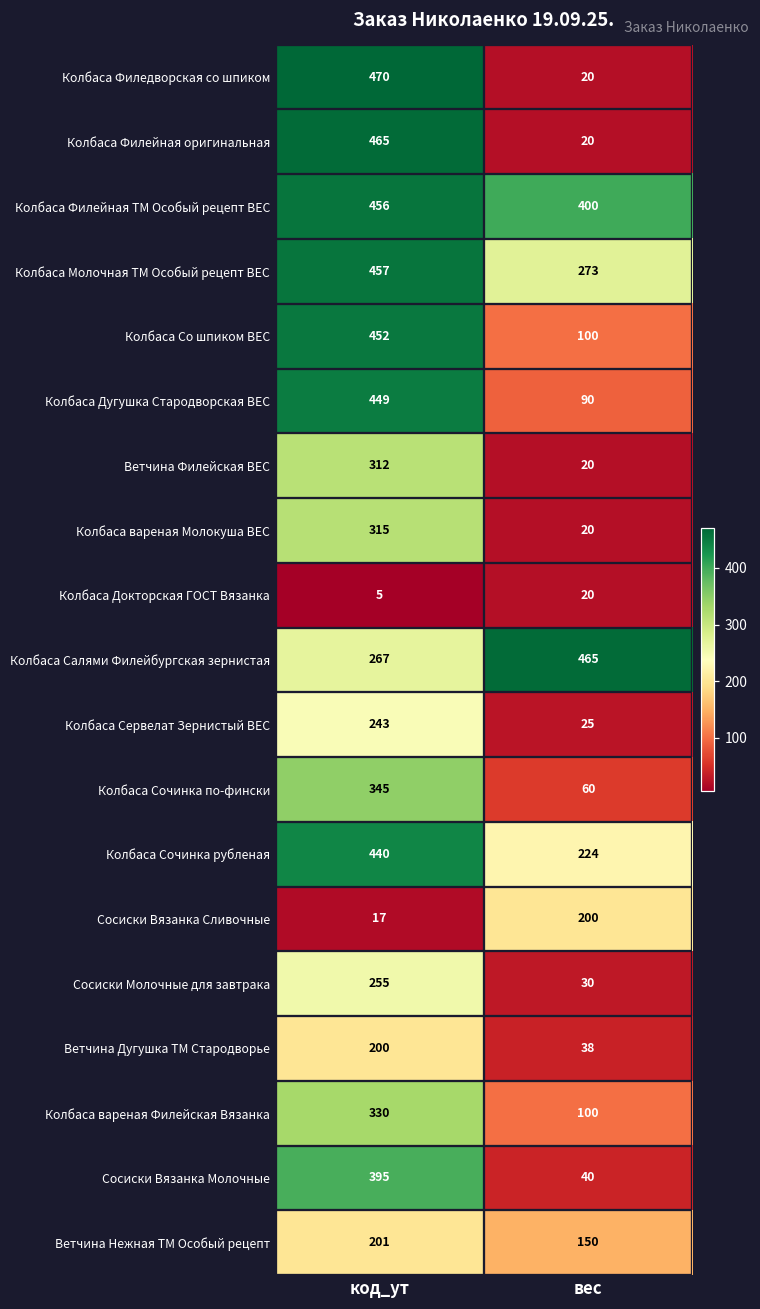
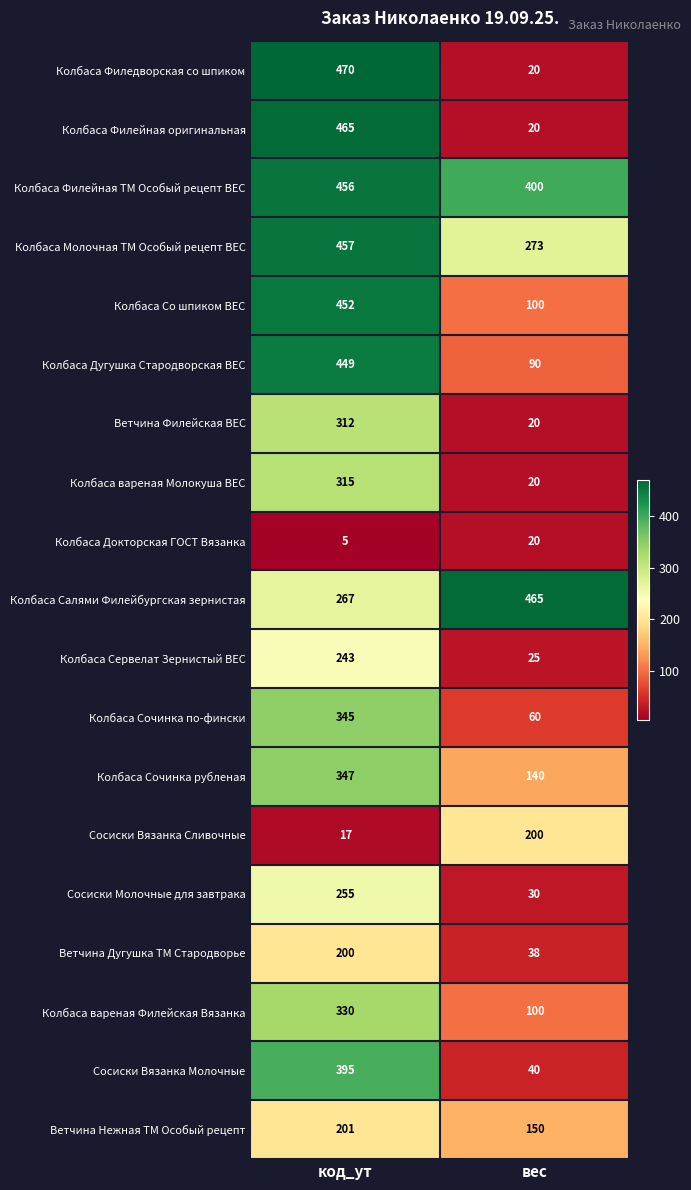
Колбаса Сочинка рубленая, код_ут: 440 -> 347
Колбаса Сочинка рубленая, вес: 224 -> 140
